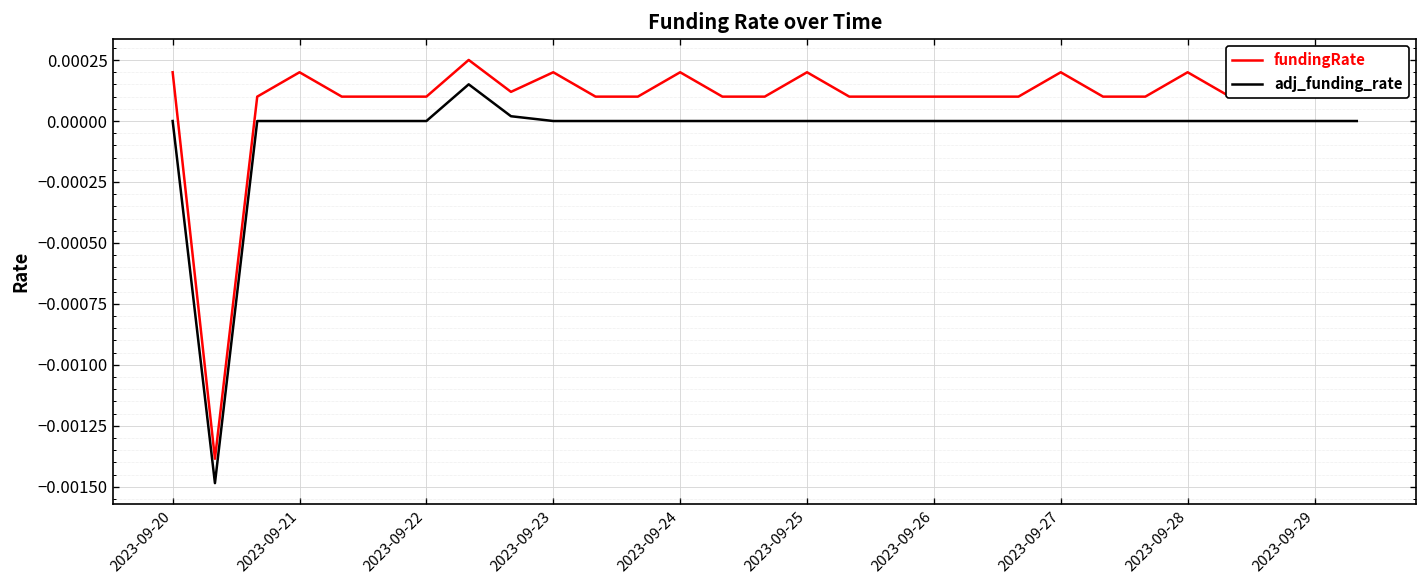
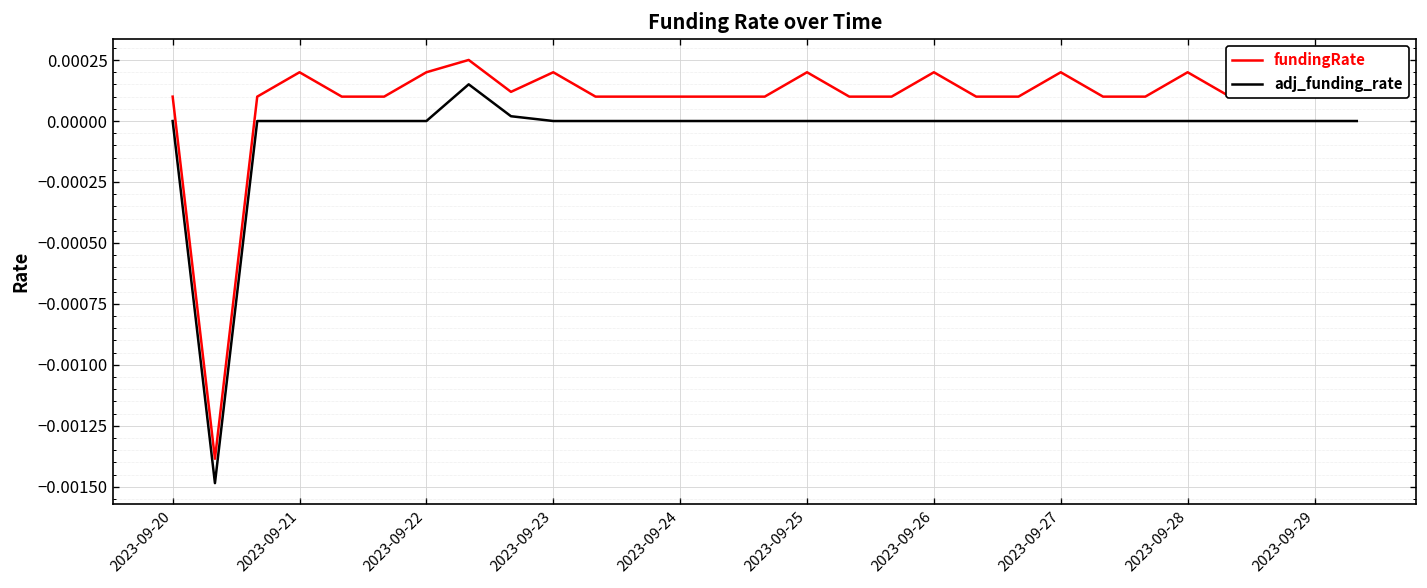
fundingRate, 2023-09-20: 0.0002 -> 0.0001
fundingRate, 2023-09-22: 0.0001 -> 0.0002
fundingRate, 2023-09-24: 0.0002 -> 0.0001
fundingRate, 2023-09-26: 0.0001 -> 0.0002
